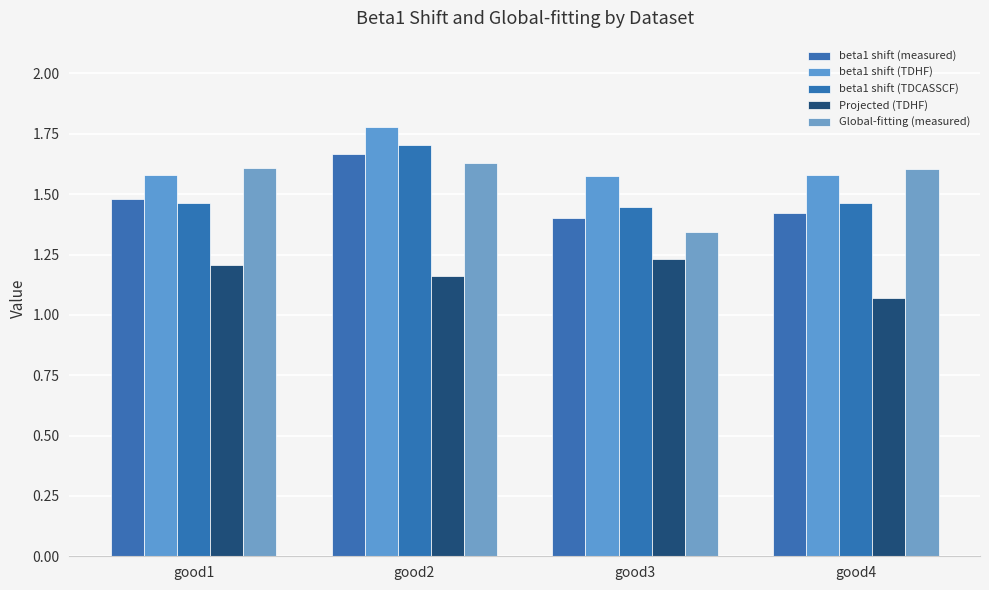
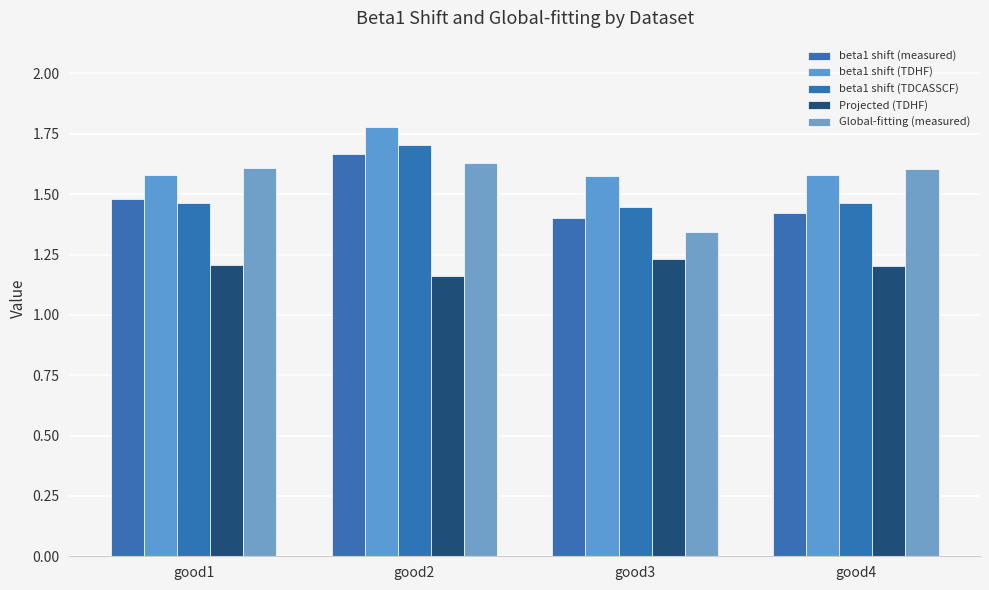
Projected (TDHF), good4: 1.07 -> 1.20
